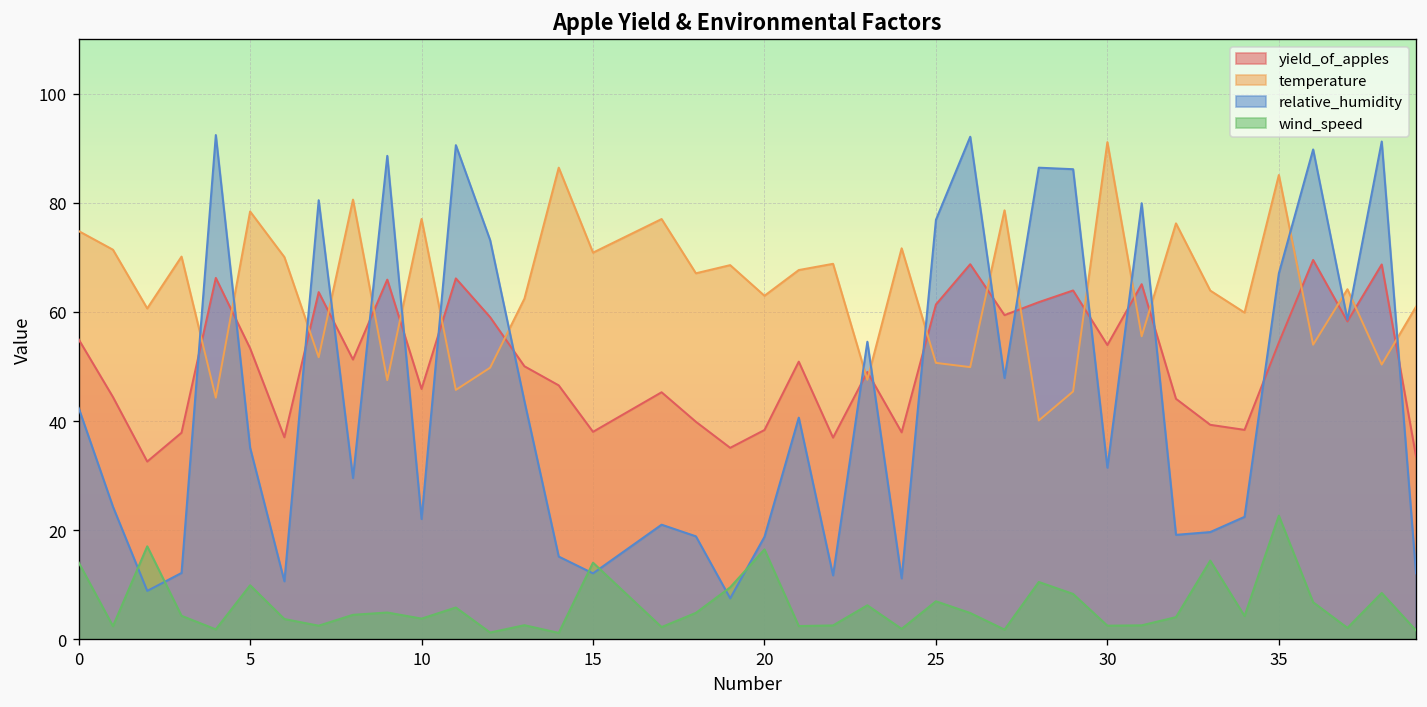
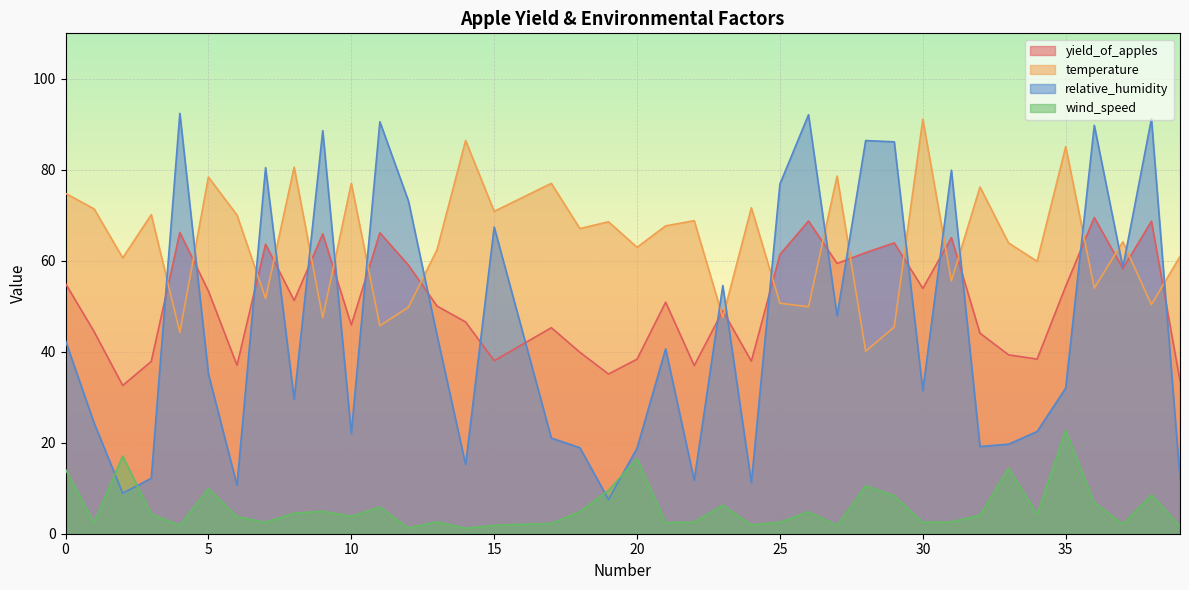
relative_humidity, 15: 12 -> 67
wind_speed, 15: 14 -> 2
wind_speed, 25: 7 -> 3
relative_humidity, 35: 67 -> 32
